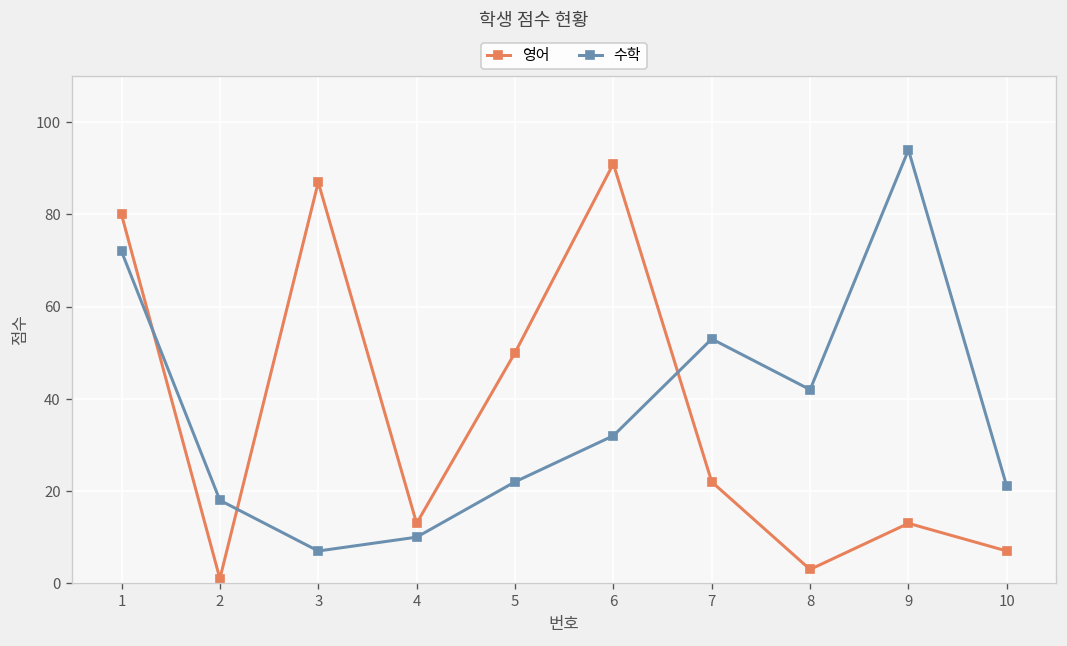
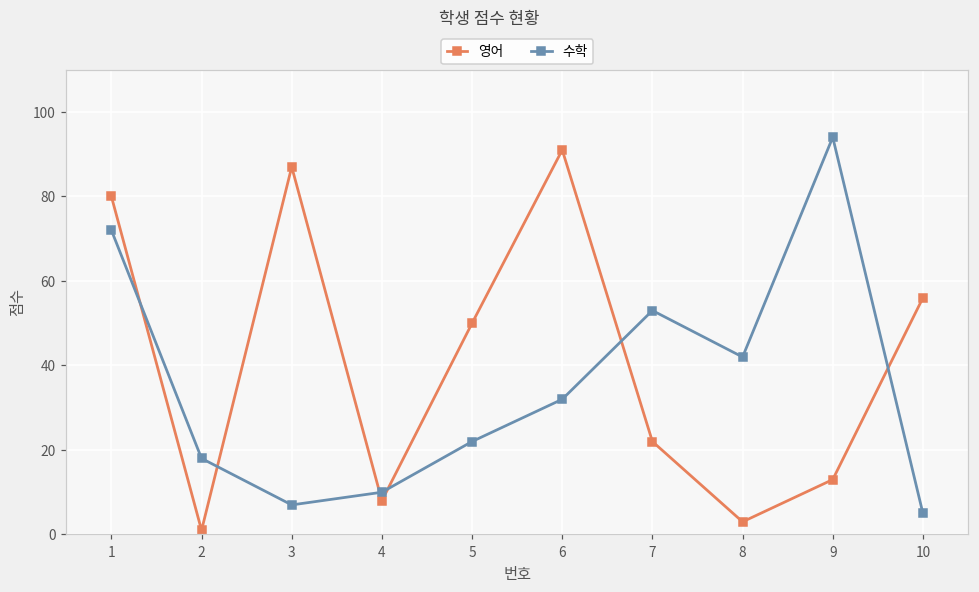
영어, 4: 13 -> 8
영어, 10: 7 -> 56
수학, 10: 21 -> 5
